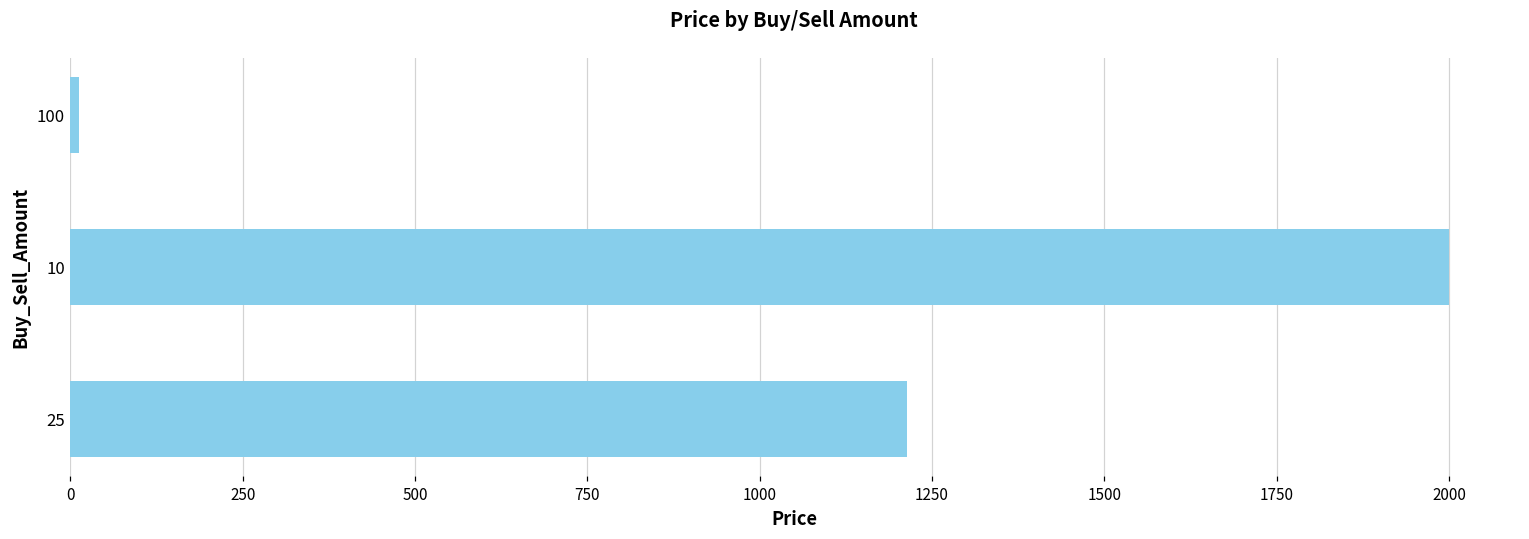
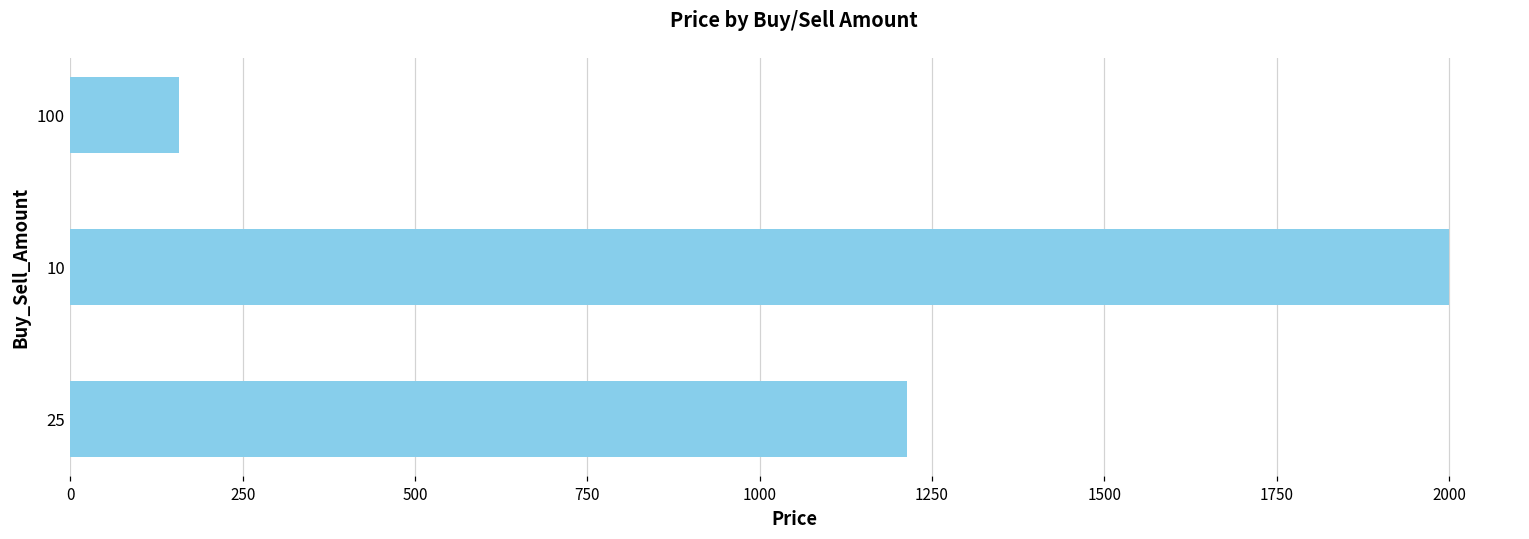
100: 10 -> 160
